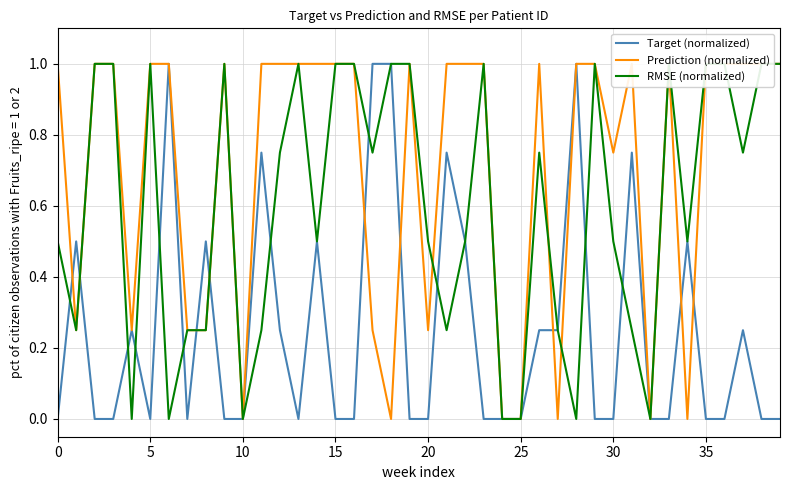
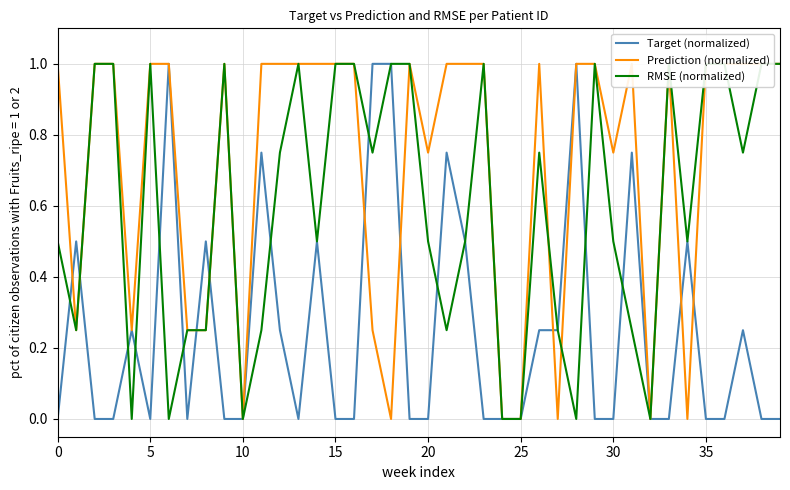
Prediction (normalized), 20: 0.25 -> 0.75
